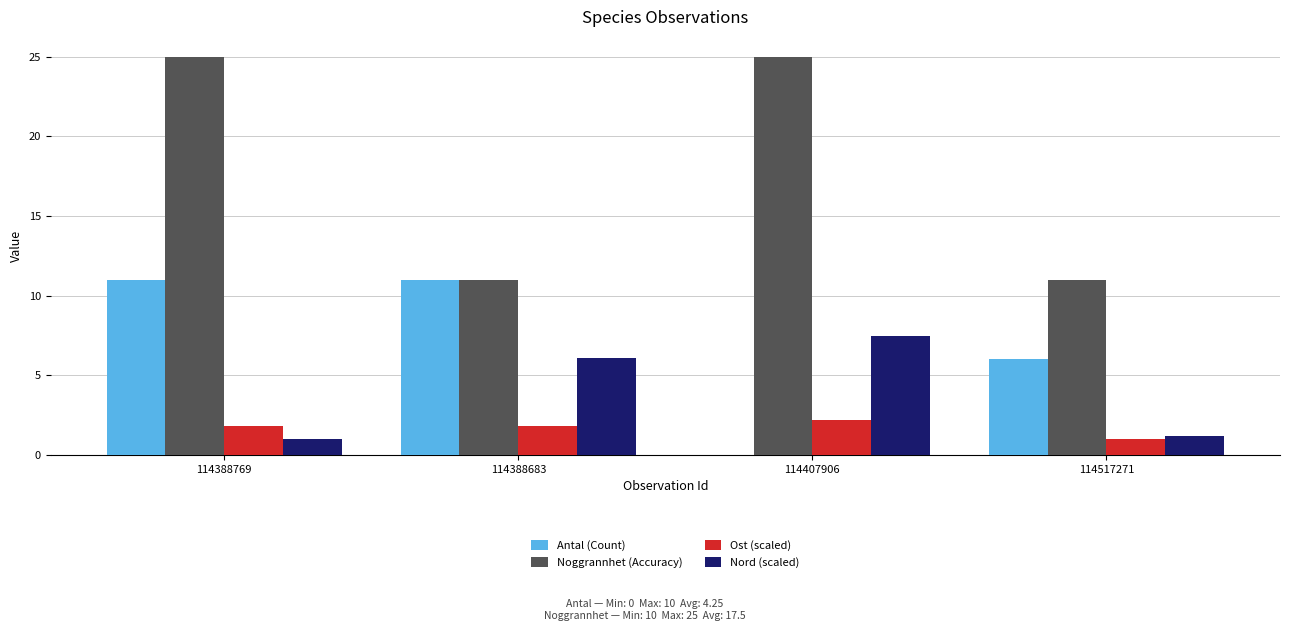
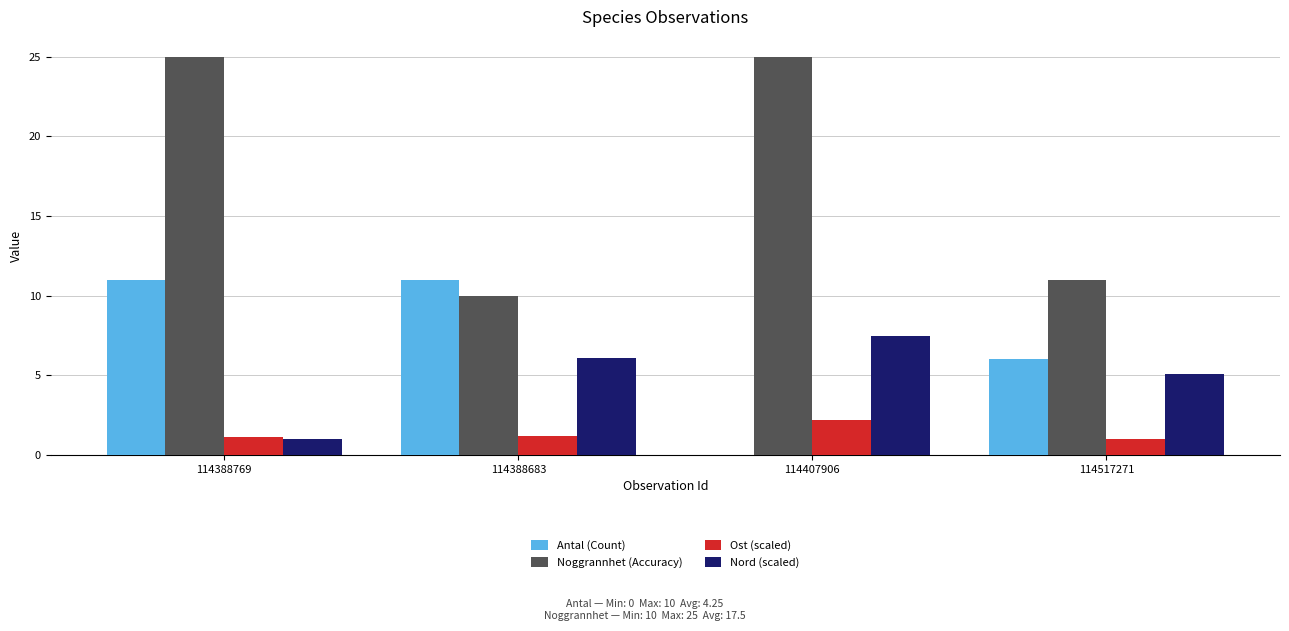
Ost (scaled), 114388769: 1.8 -> 1.1
Noggrannhet (Accuracy), 114388683: 11 -> 10
Ost (scaled), 114388683: 1.8 -> 1.2
Nord (scaled), 114517271: 1.2 -> 5.1
